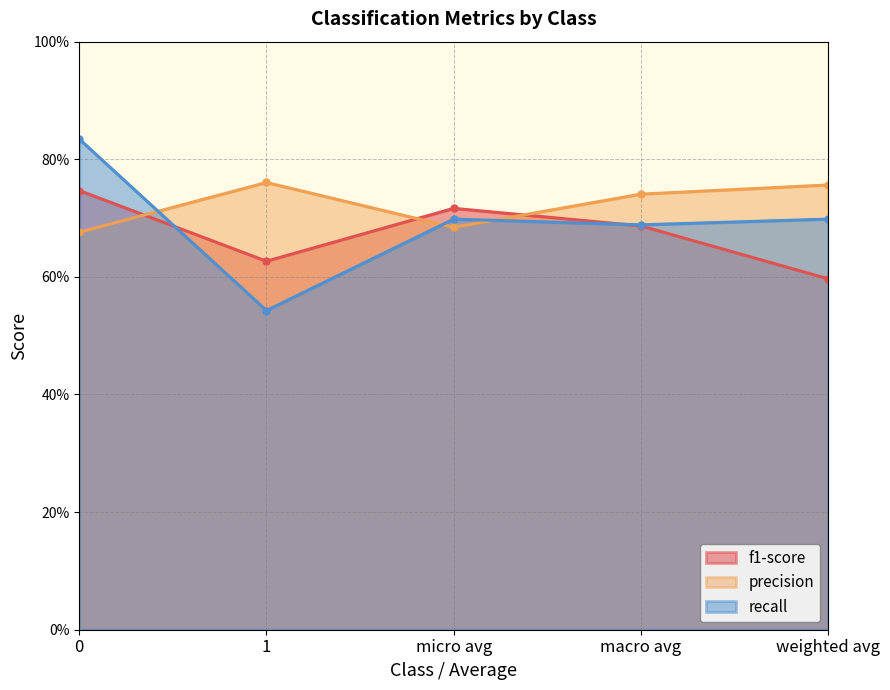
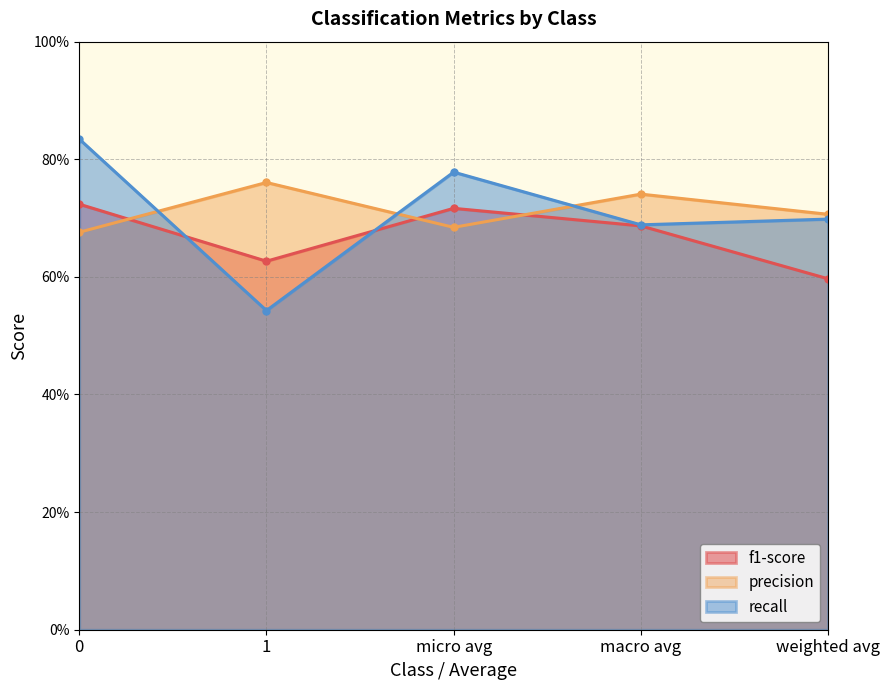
f1-score, 0: 75% -> 72%
recall, micro avg: 70% -> 78%
precision, weighted avg: 76% -> 71%
